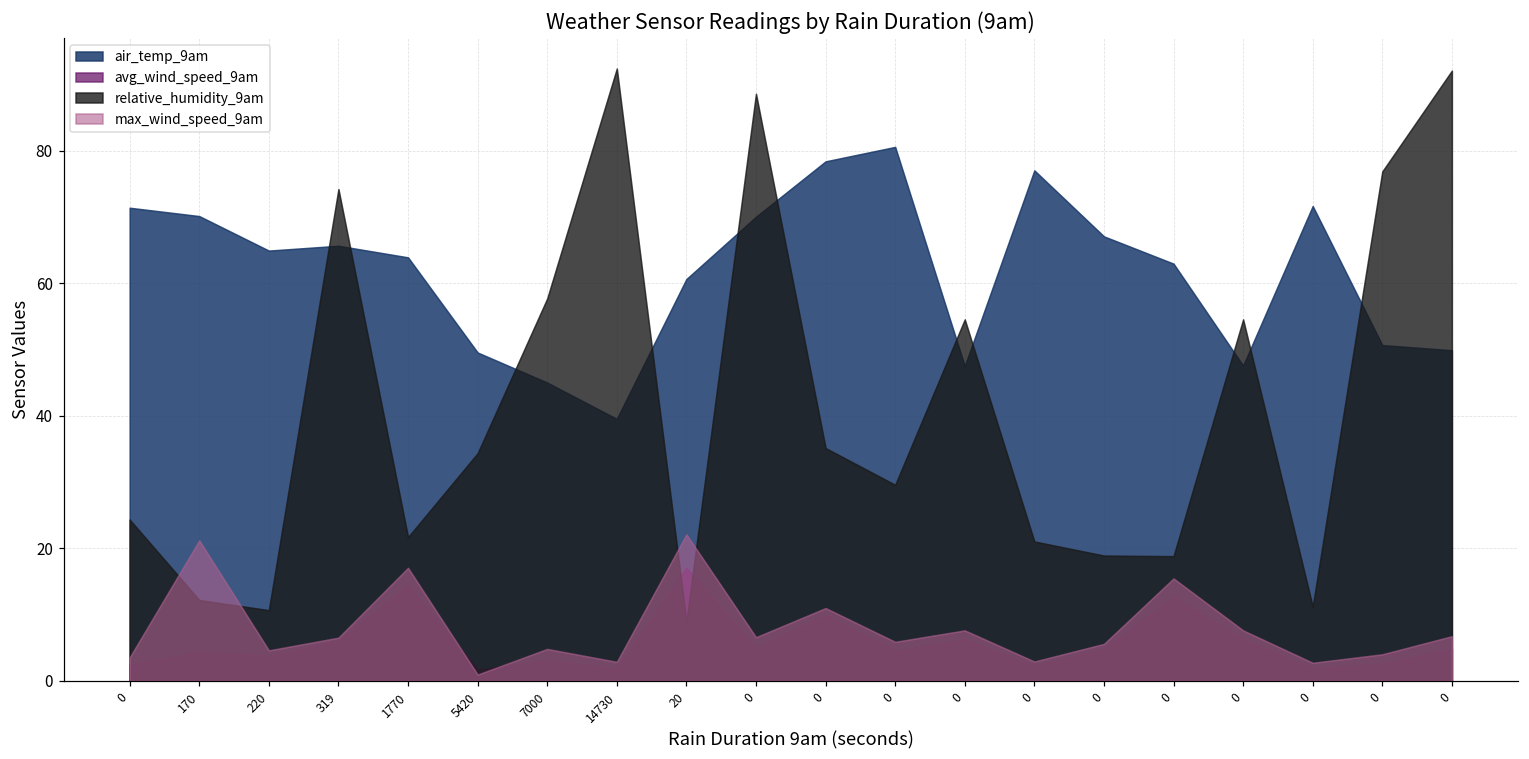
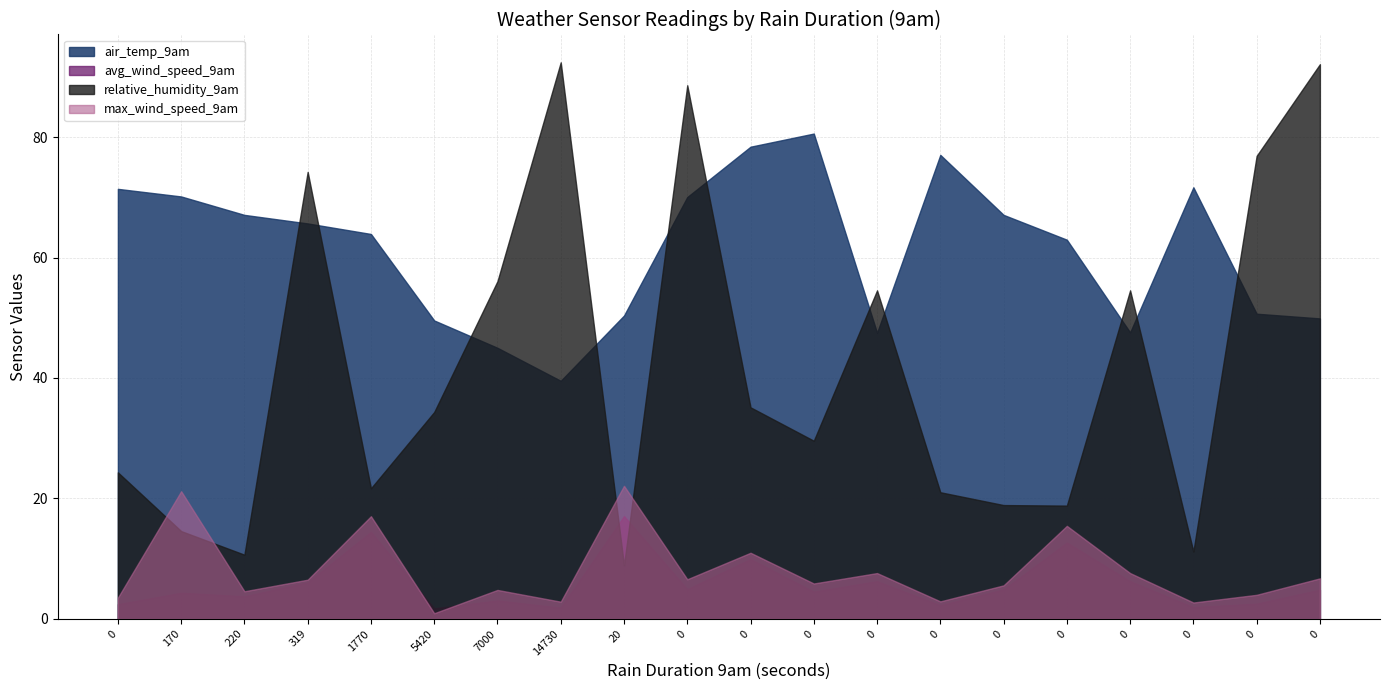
relative_humidity_9am, 170: 12 -> 15
air_temp_9am, 220: 65 -> 67
relative_humidity_9am, 7000: 58 -> 56
air_temp_9am, 20: 61 -> 50
